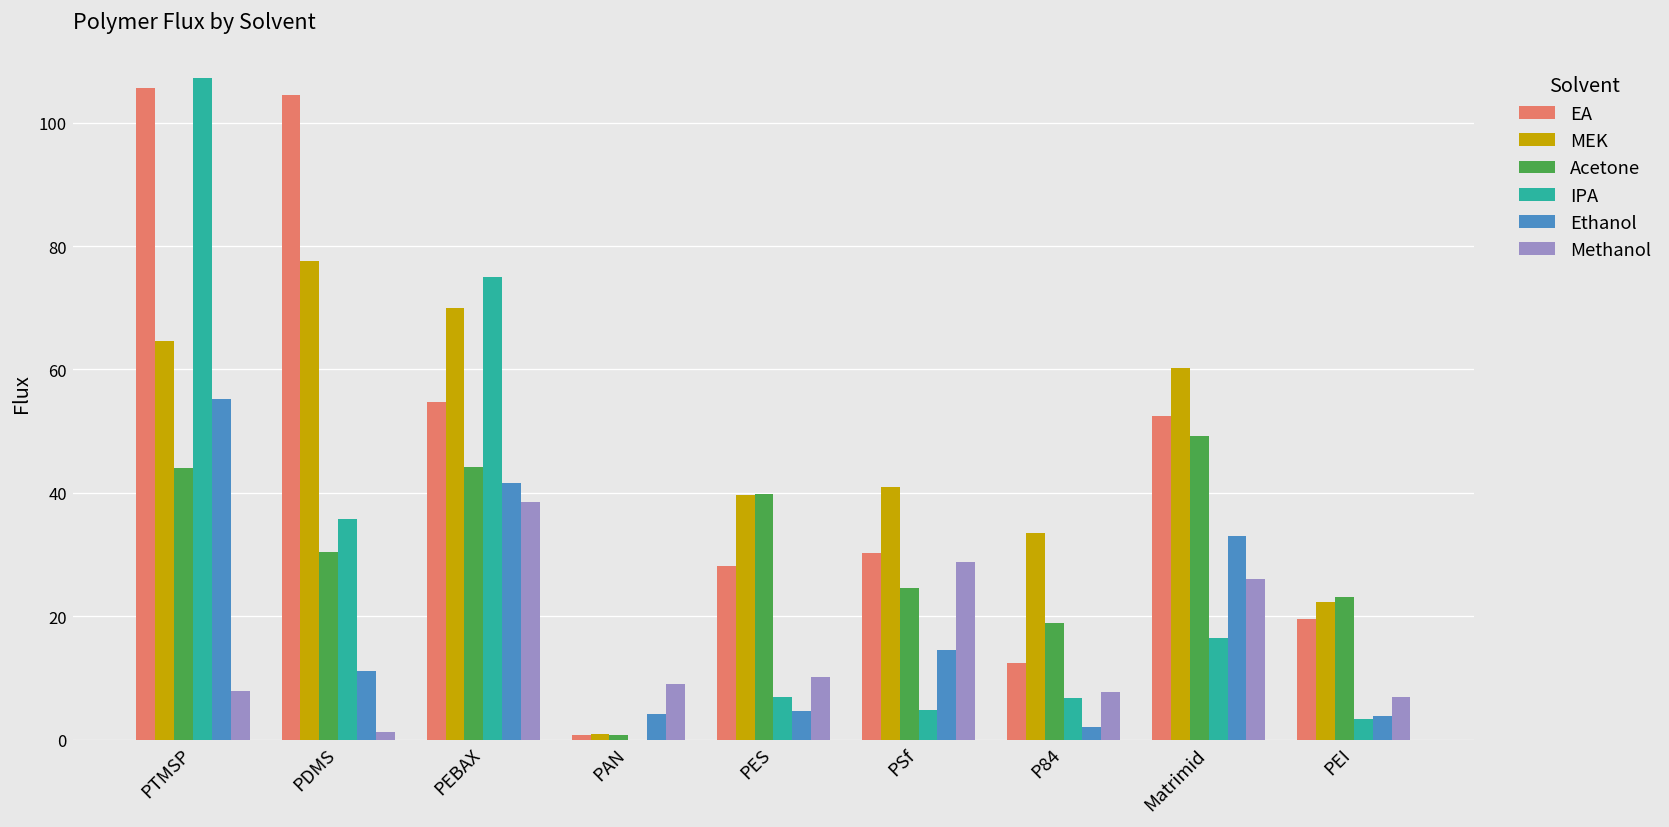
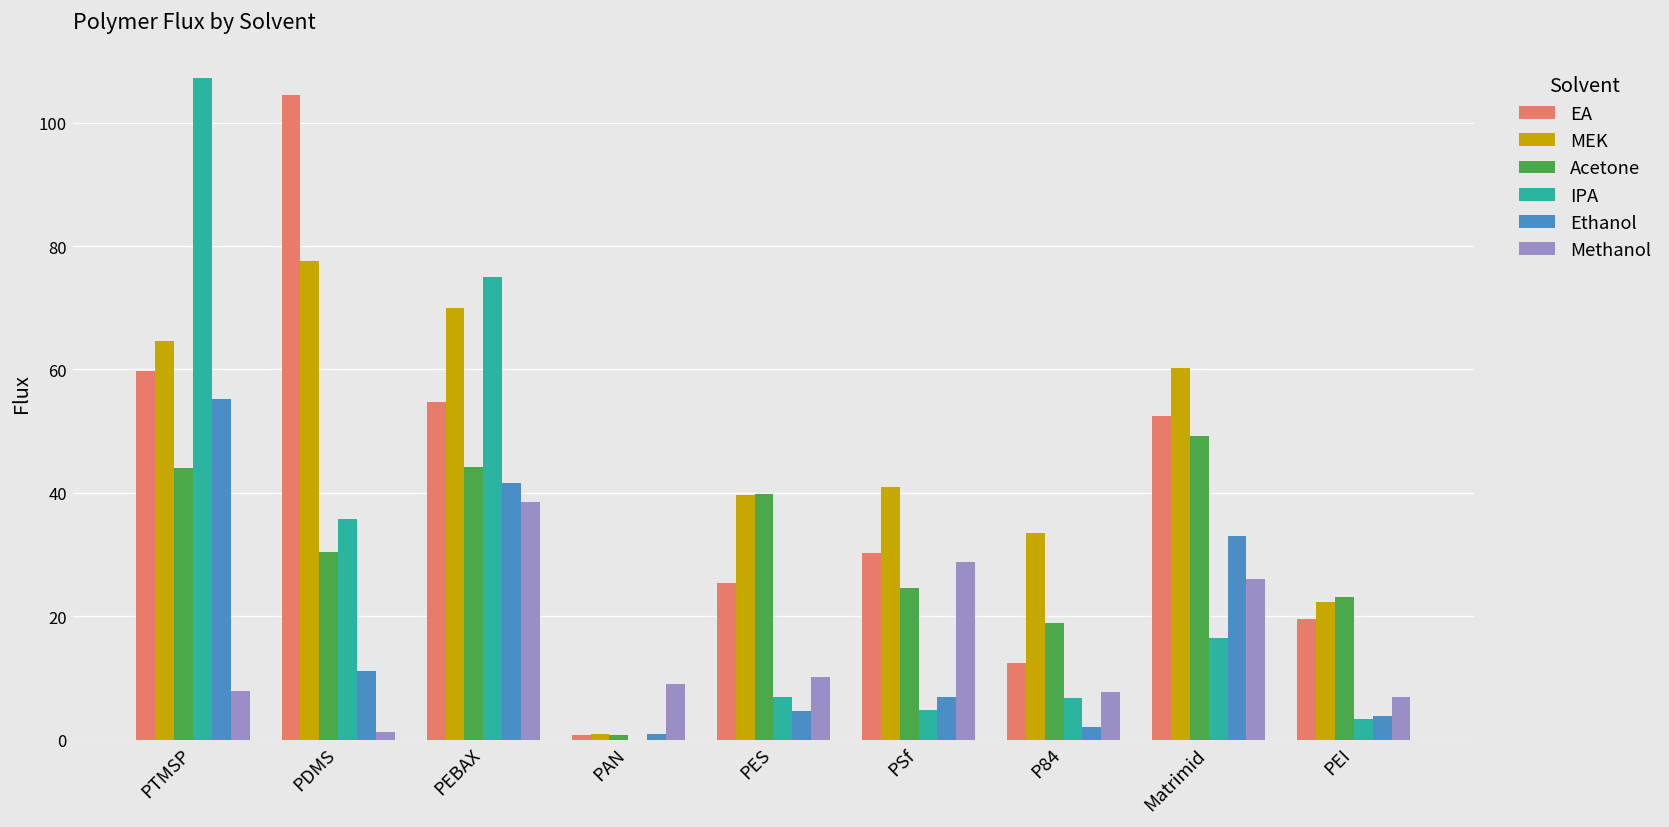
EA, PTMSP: 106 -> 60
Ethanol, PAN: 4 -> 1
EA, PES: 28 -> 25
Ethanol, PSf: 15 -> 7
